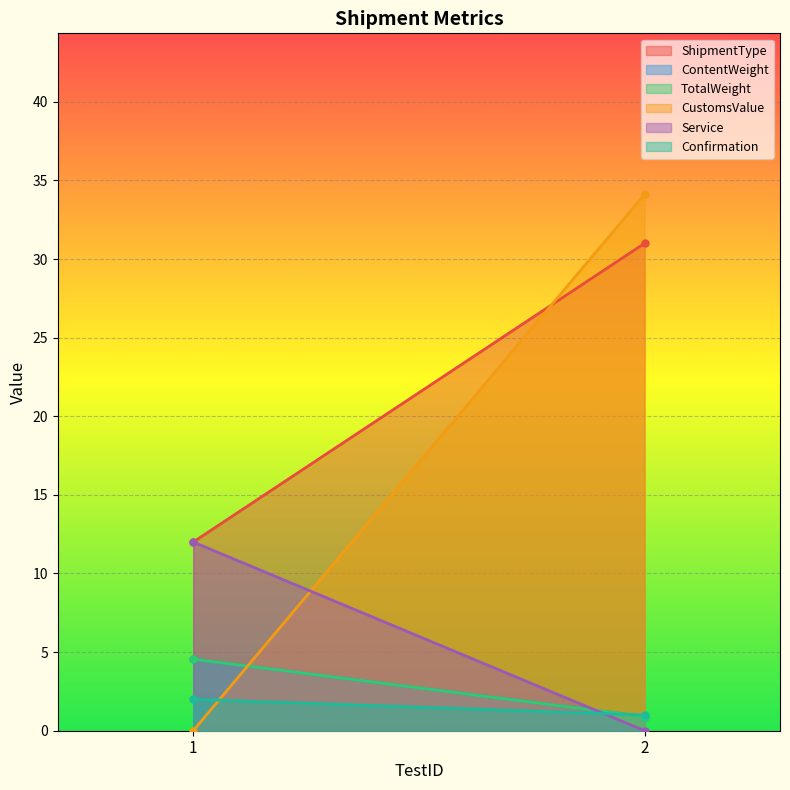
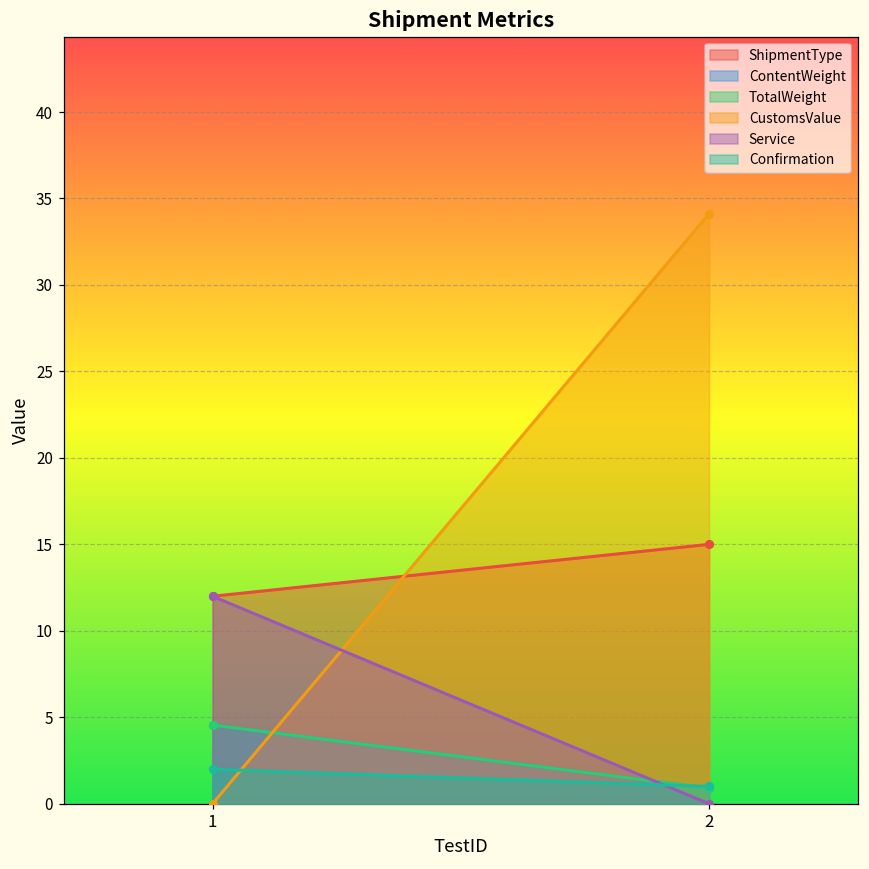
ShipmentType, 2: 31 -> 15
